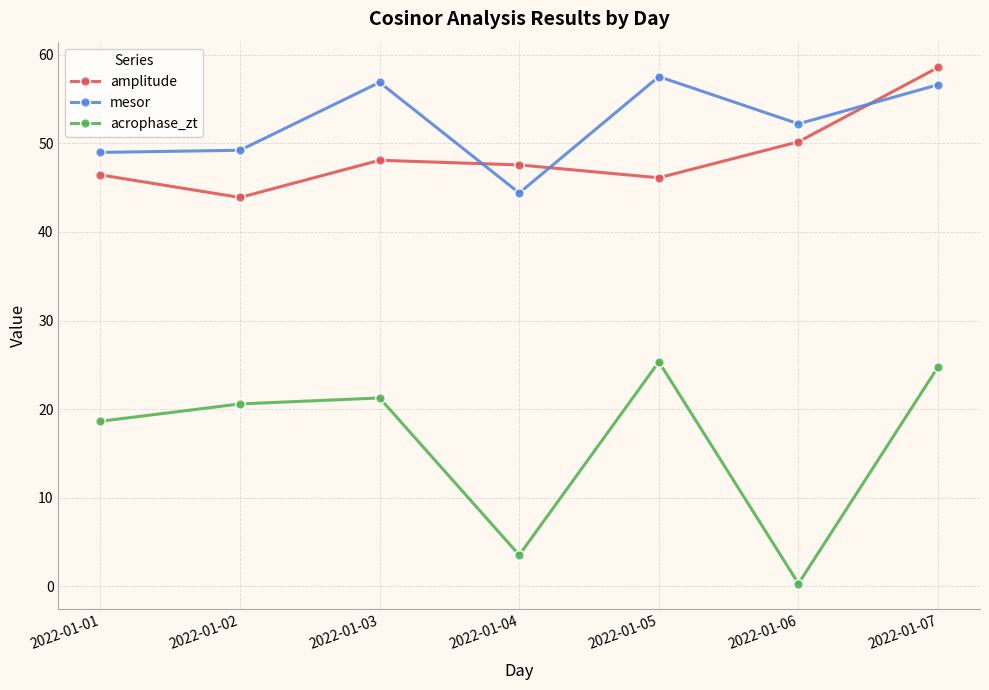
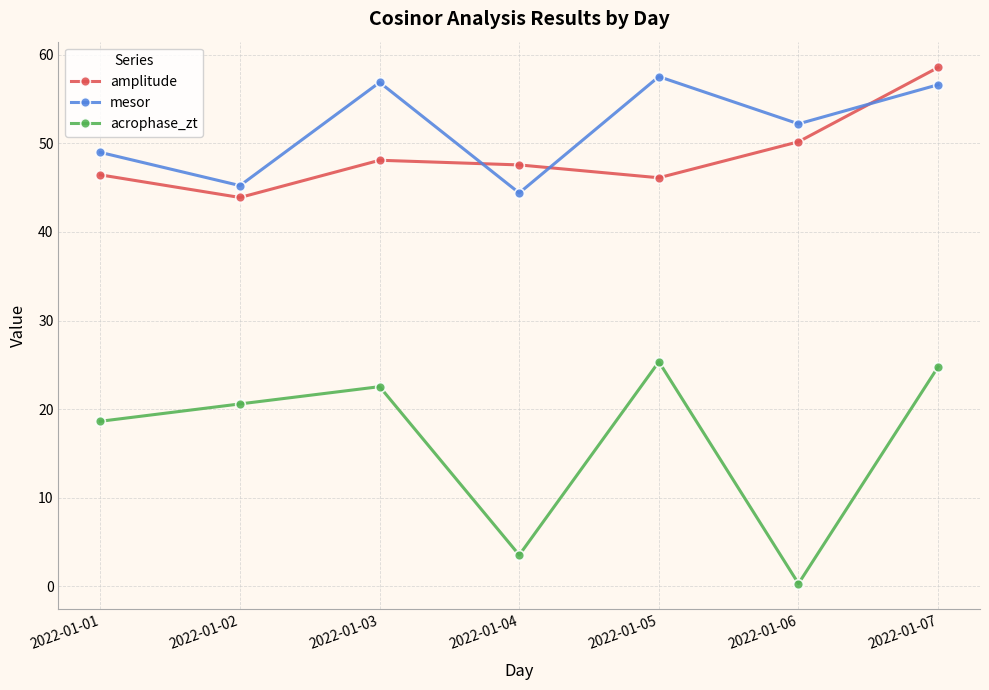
mesor, 2022-01-02: 49 -> 45
acrophase_zt, 2022-01-03: 21 -> 23
